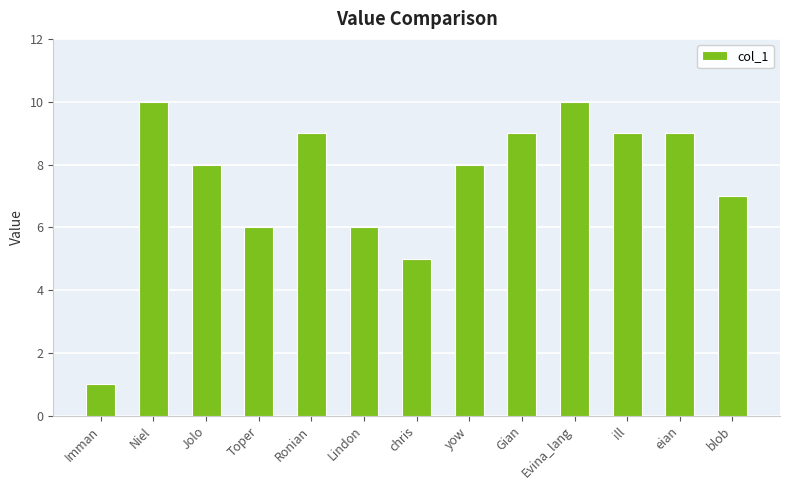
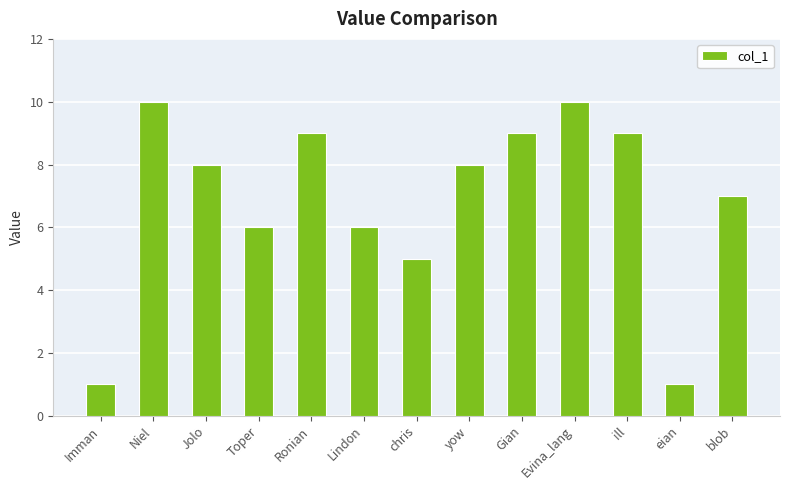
eian: 9 -> 1
